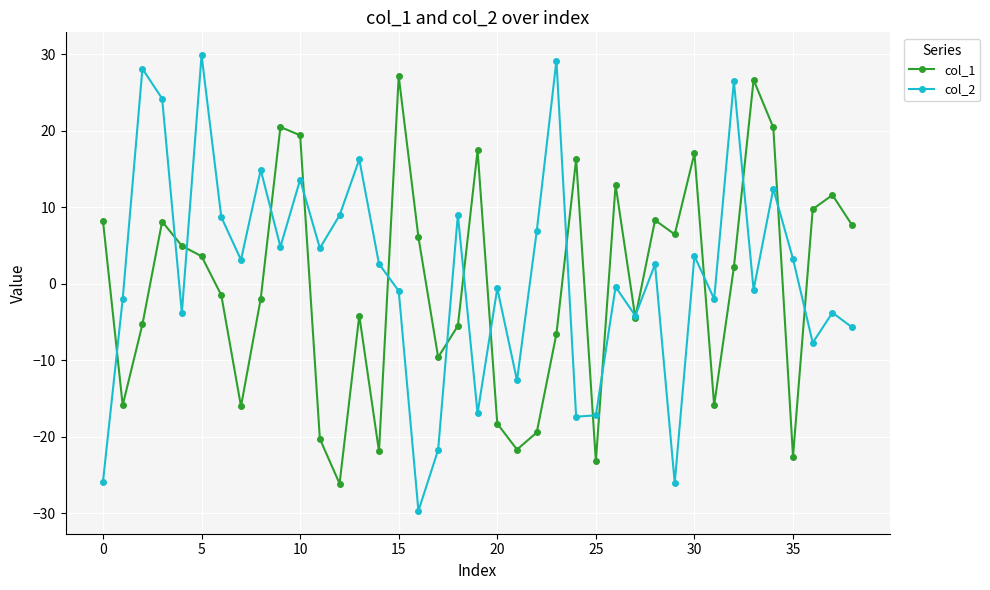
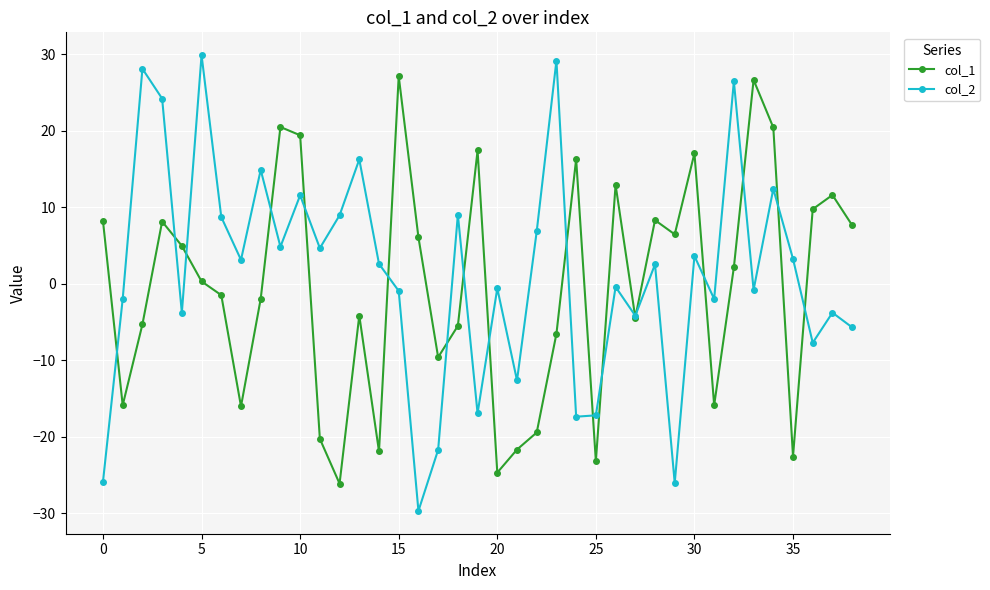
col_1, 5: 4 -> 0
col_2, 10: 14 -> 12
col_1, 20: -18 -> -25
